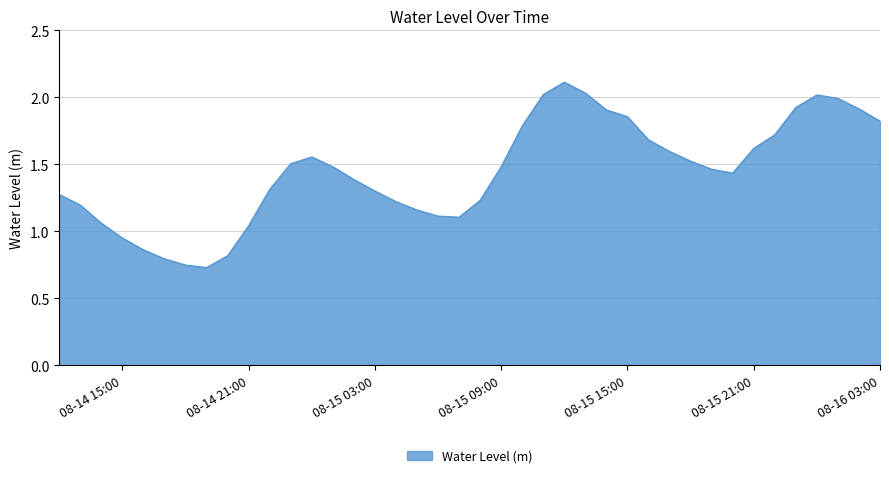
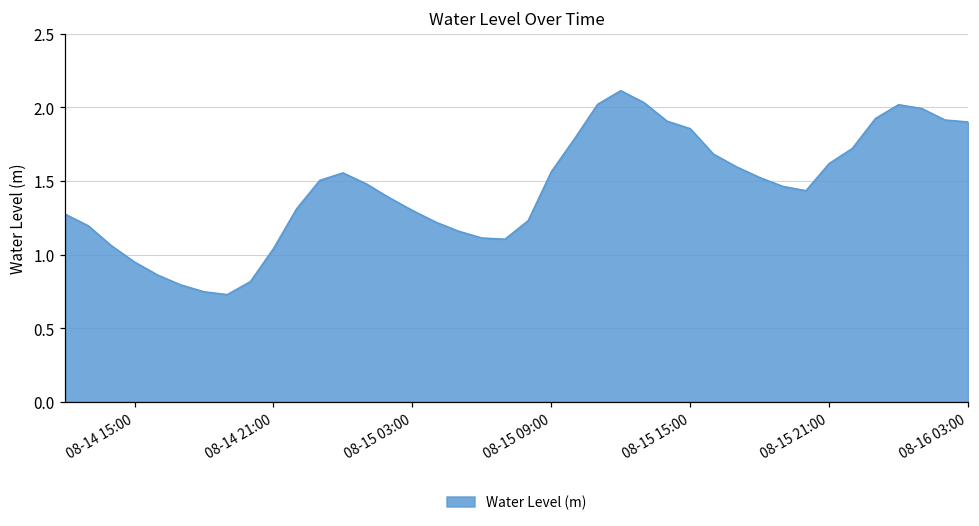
08-15 09:00: 1.48 -> 1.56
08-16 03:00: 1.82 -> 1.90
